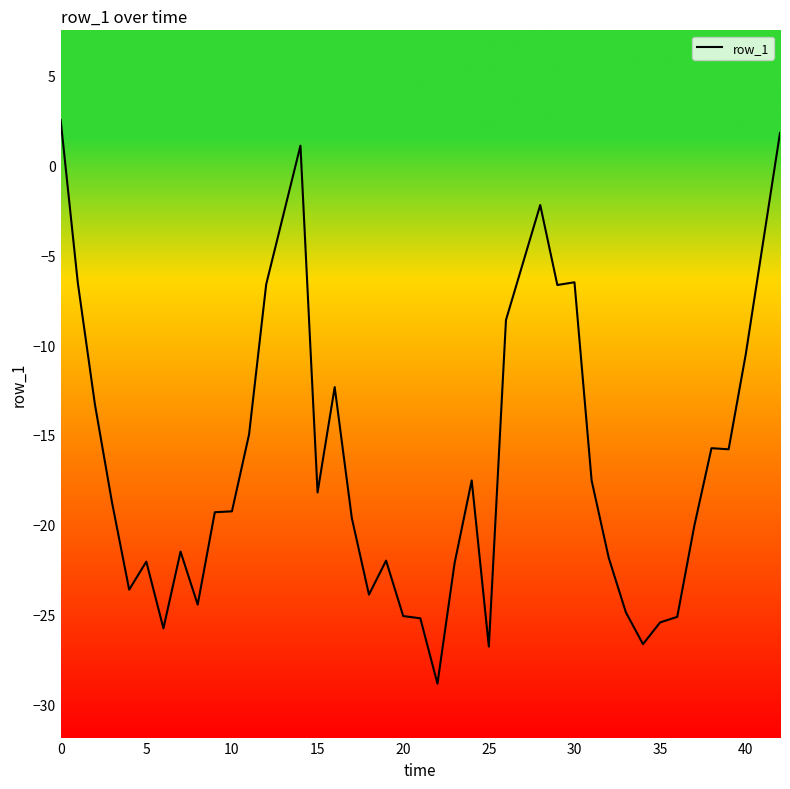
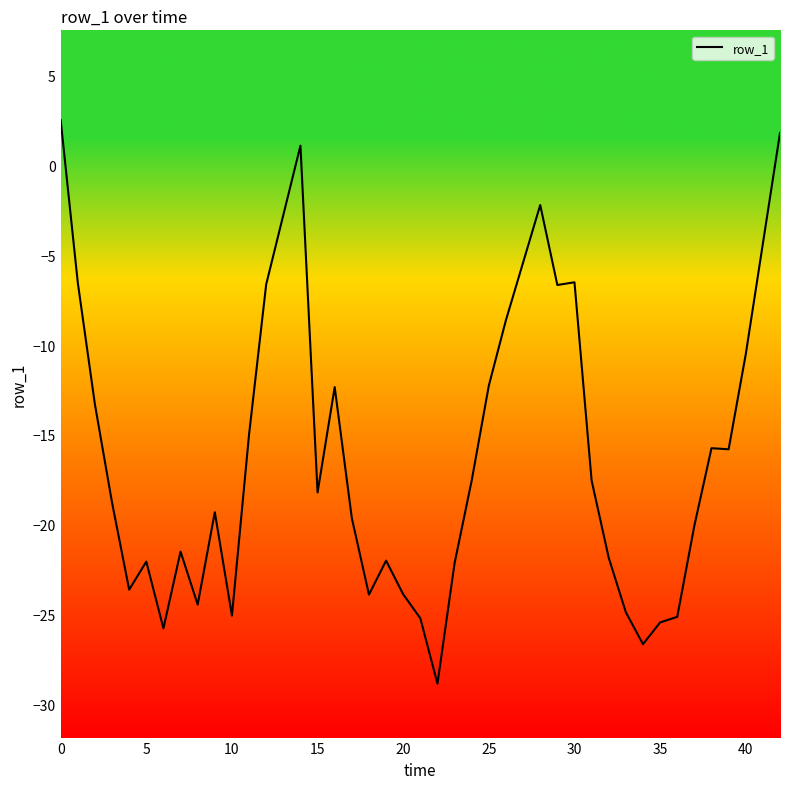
10: -19.3 -> -25.1
20: -25.1 -> -23.9
25: -26.8 -> -12.2
